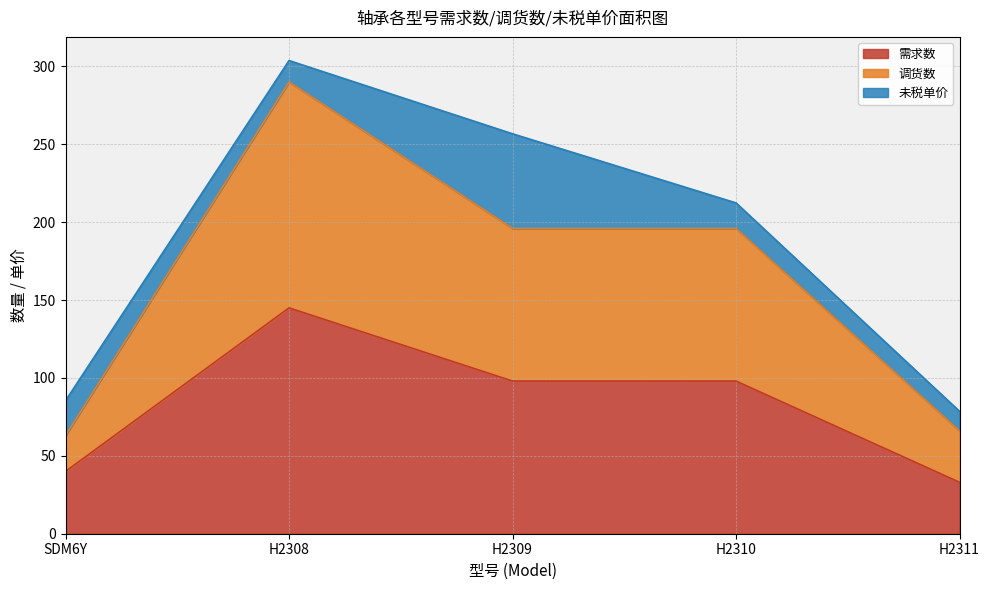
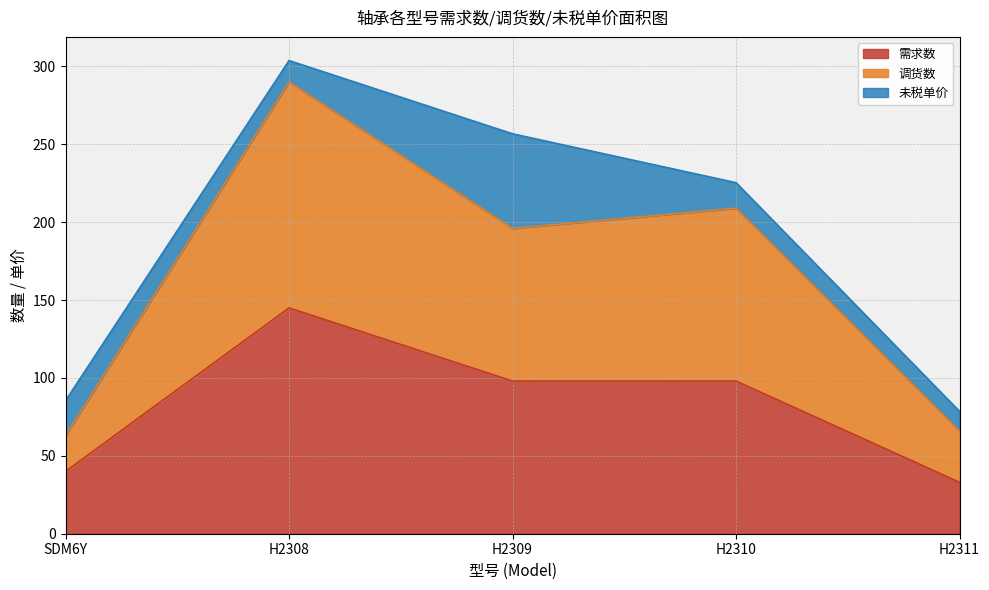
调货数, H2310: 98 -> 111
